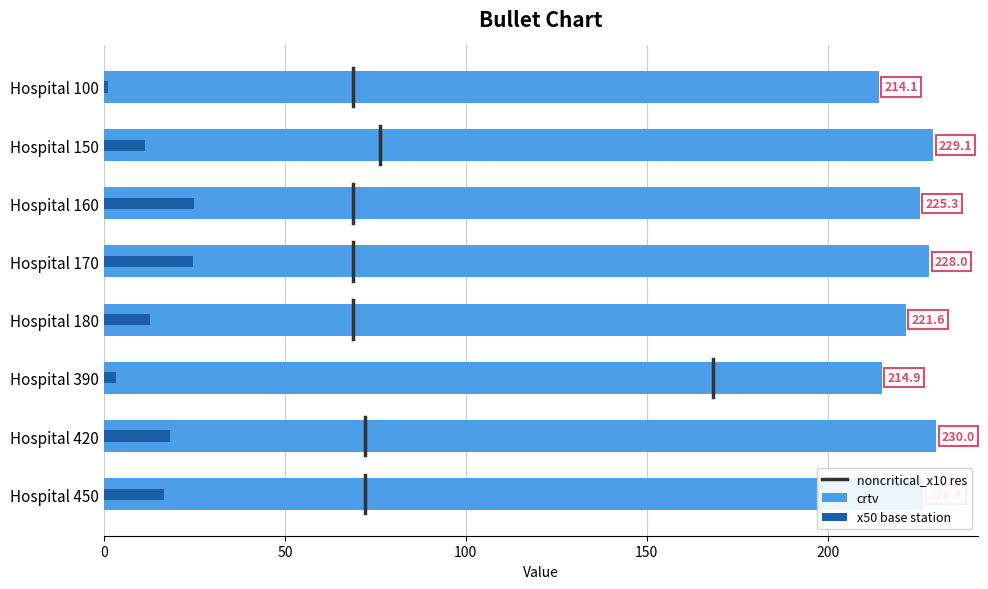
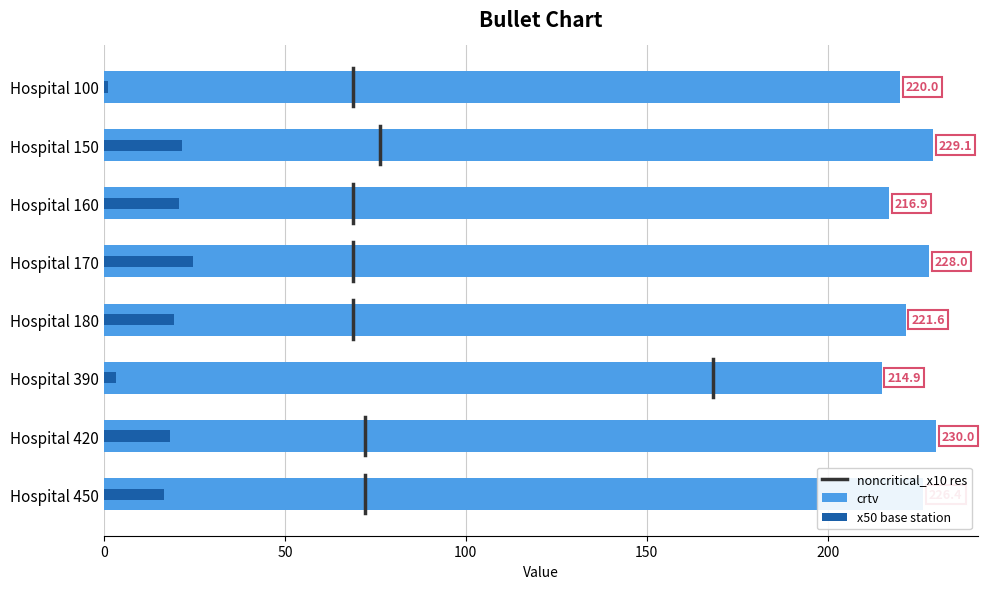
crtv, Hospital 100: 214.1 -> 220.0
x50 base station, Hospital 150: 11 -> 22
crtv, Hospital 160: 225.3 -> 216.9
x50 base station, Hospital 160: 25 -> 21
x50 base station, Hospital 180: 13 -> 20
